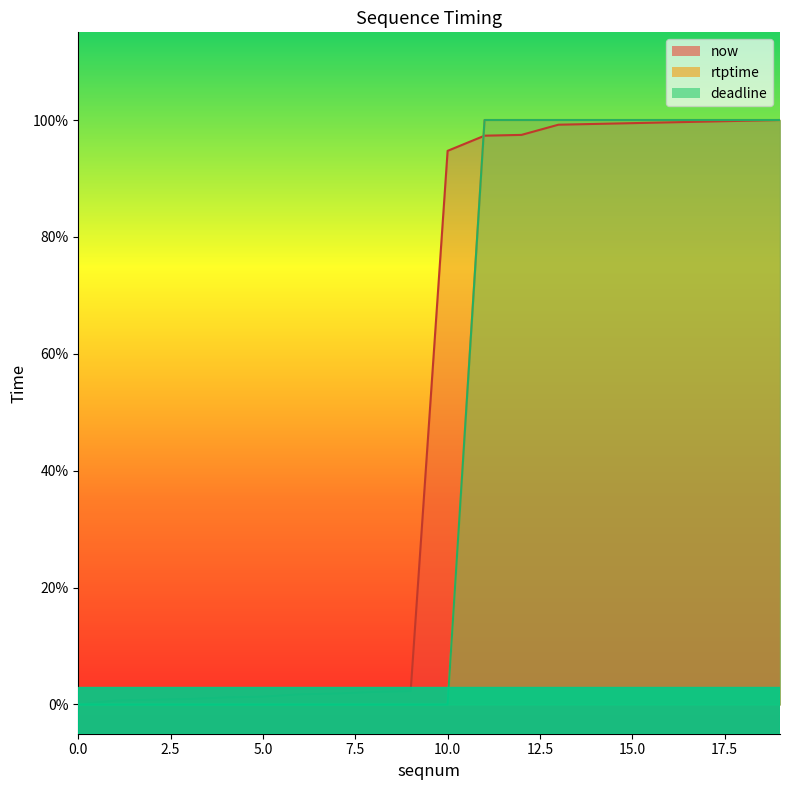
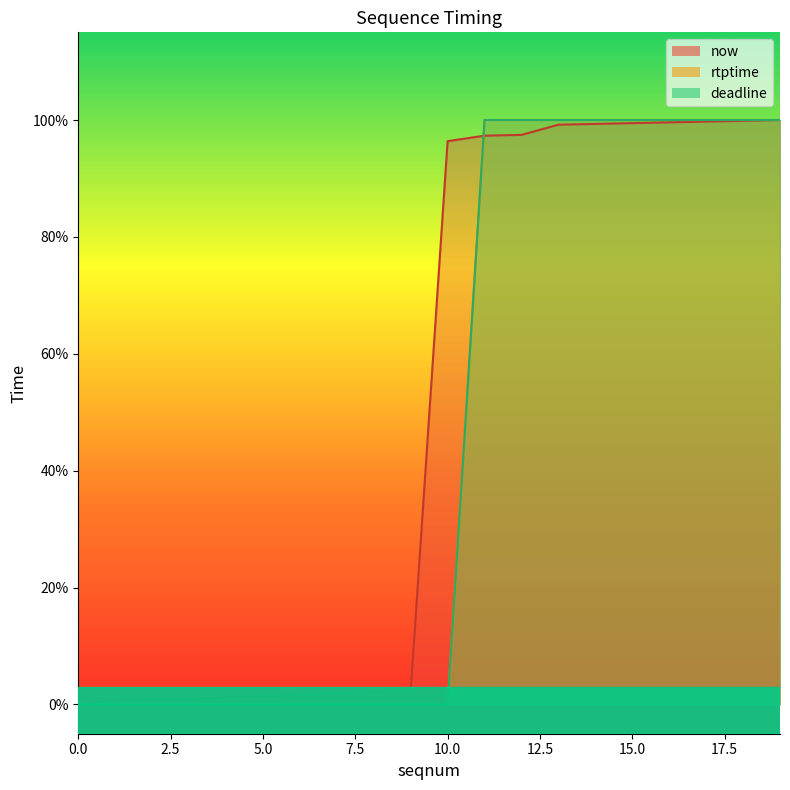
now, 10.0: 95% -> 96%
